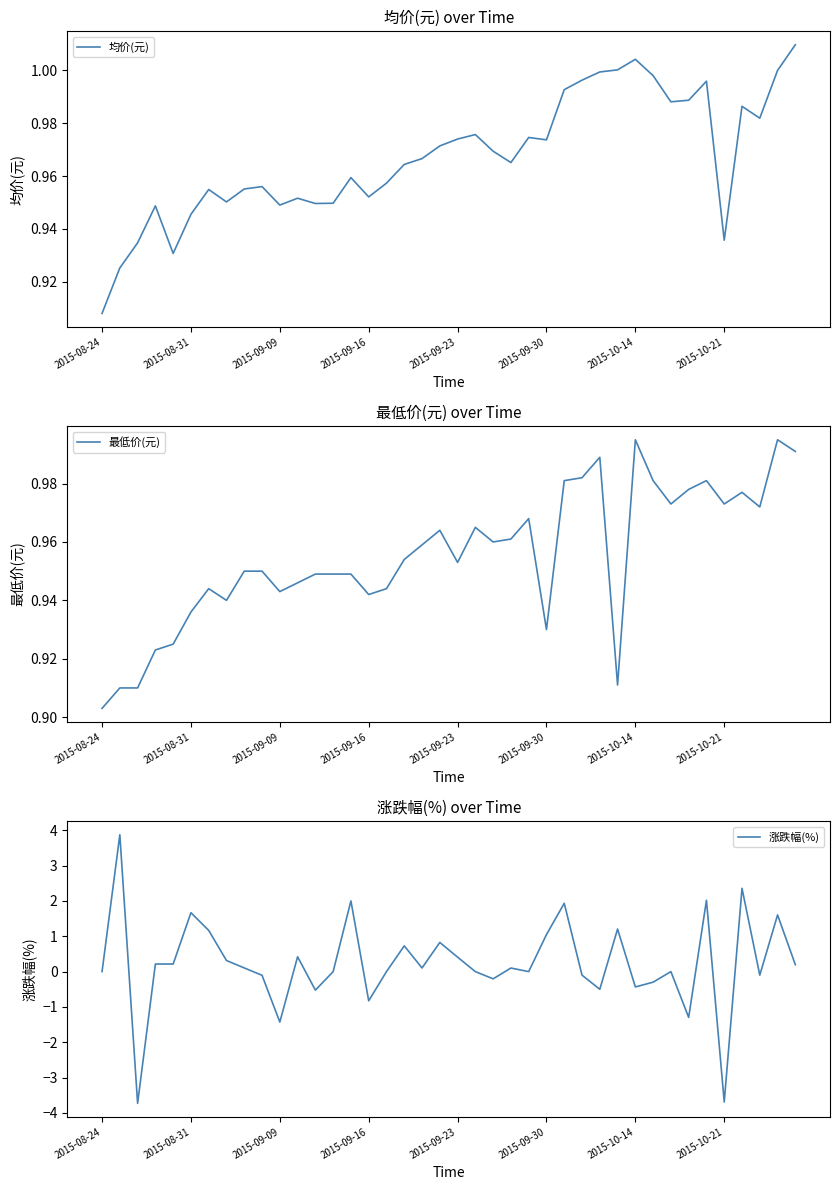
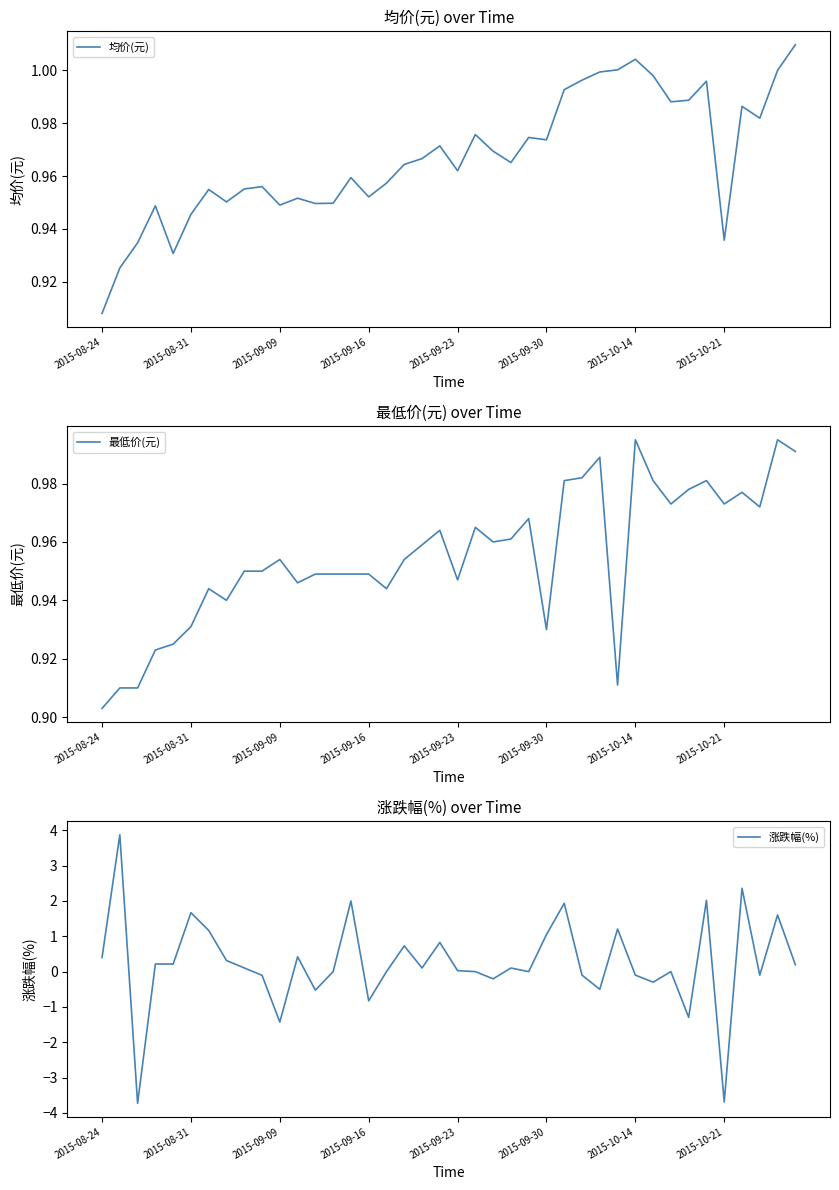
均价(元) over Time, 2015-09-23: 0.974 -> 0.962
最低价(元) over Time, 2015-08-31: 0.936 -> 0.931
最低价(元) over Time, 2015-09-09: 0.943 -> 0.954
最低价(元) over Time, 2015-09-16: 0.942 -> 0.949
最低价(元) over Time, 2015-09-23: 0.953 -> 0.947
涨跌幅(%) over Time, 2015-08-24: 0.0 -> 0.4
涨跌幅(%) over Time, 2015-09-23: 0.4 -> 0.0
涨跌幅(%) over Time, 2015-10-14: -0.4 -> -0.1
